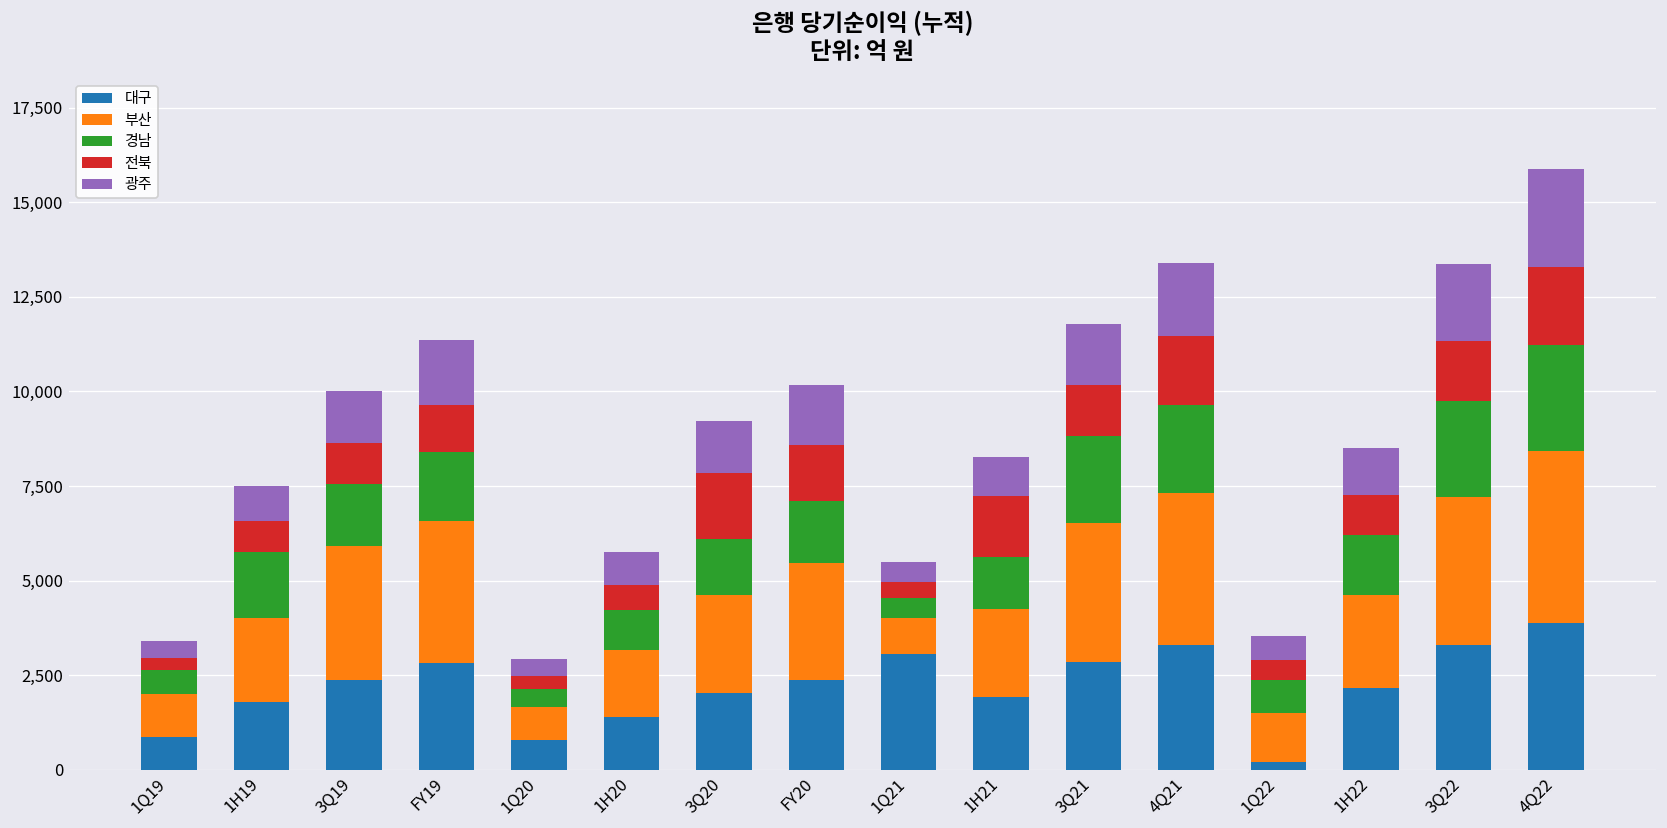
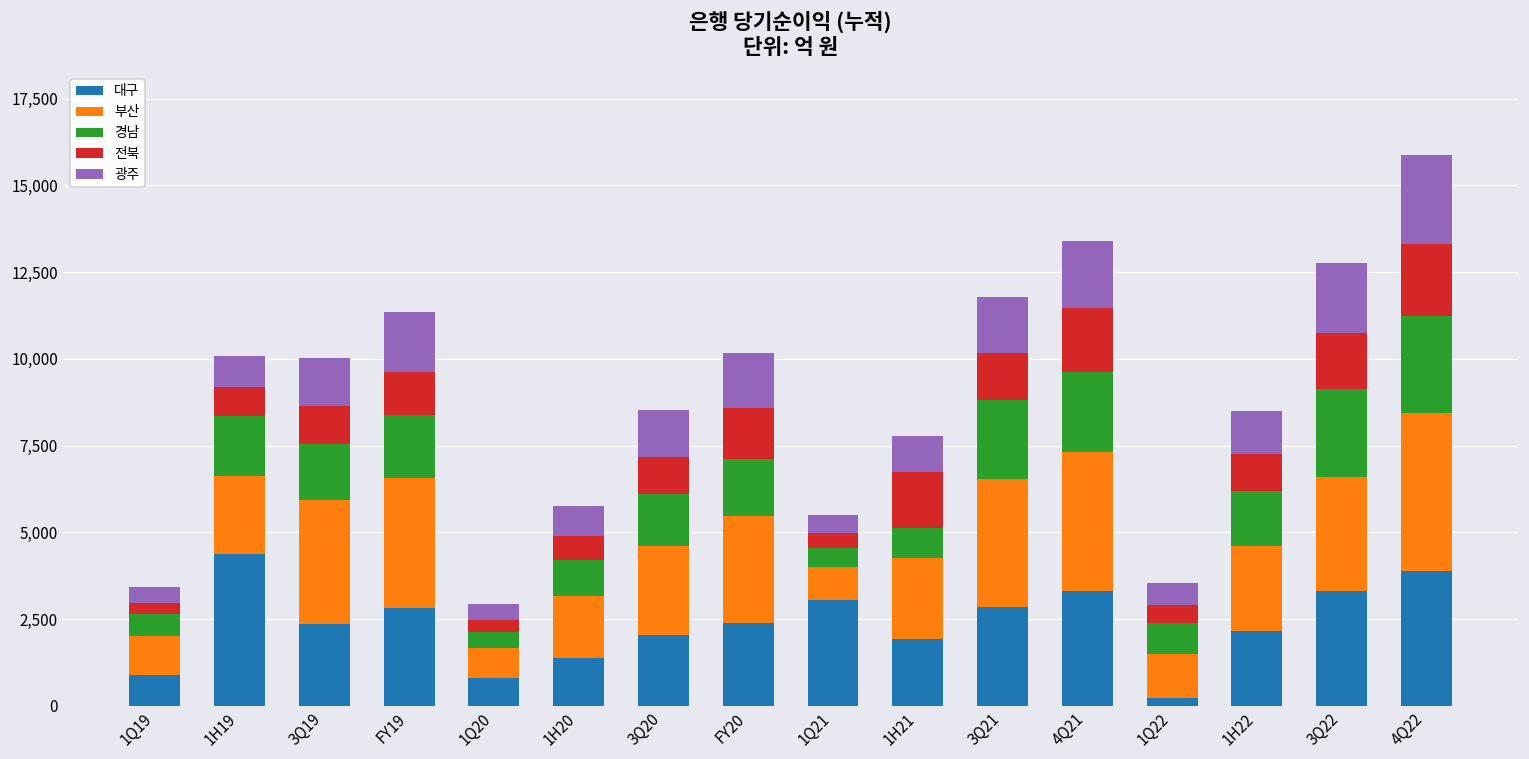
대구, 1H19: 1,800 -> 4,400
전북, 3Q20: 1,800 -> 1,100
경남, 1H21: 1,400 -> 900
부산, 3Q22: 3,900 -> 3,300
